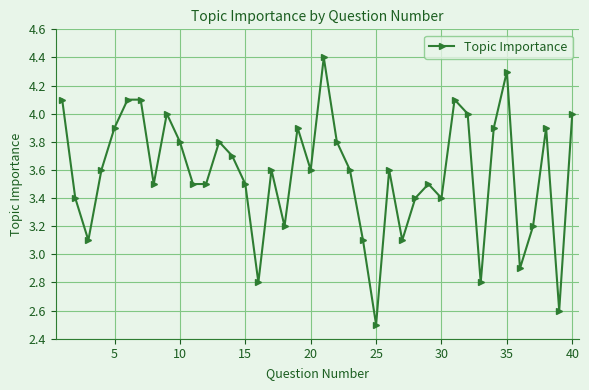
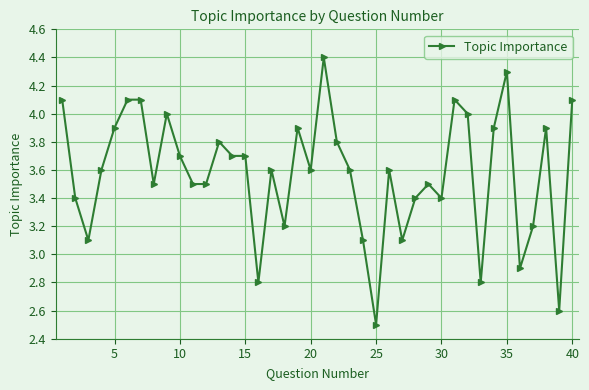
10: 3.8 -> 3.7
15: 3.5 -> 3.7
40: 4.0 -> 4.1
